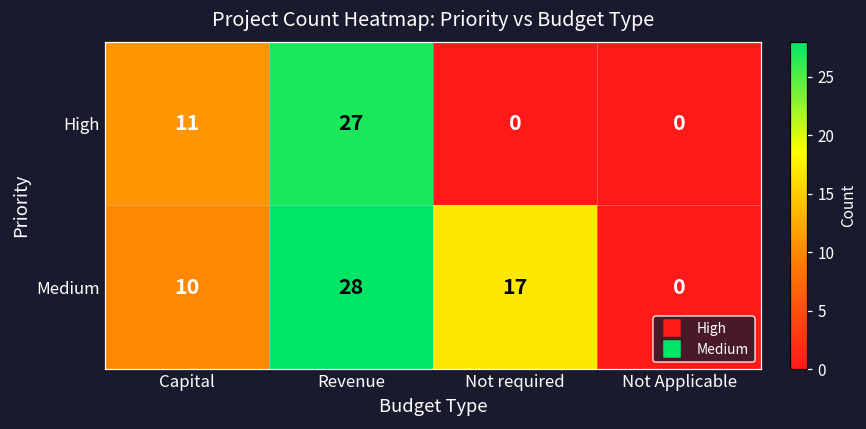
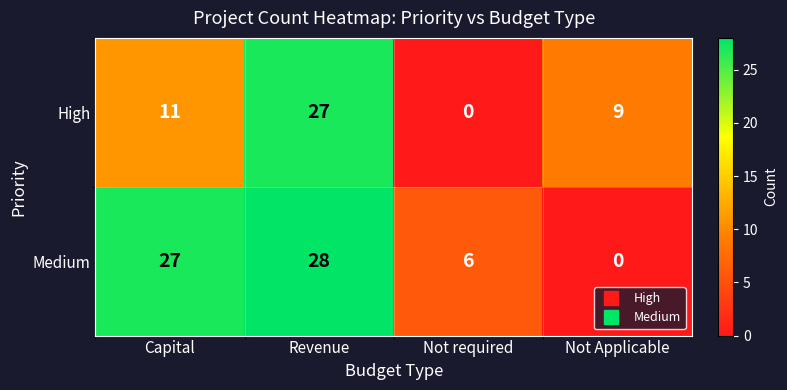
High, Not Applicable: 0 -> 9
Medium, Capital: 10 -> 27
Medium, Not required: 17 -> 6
